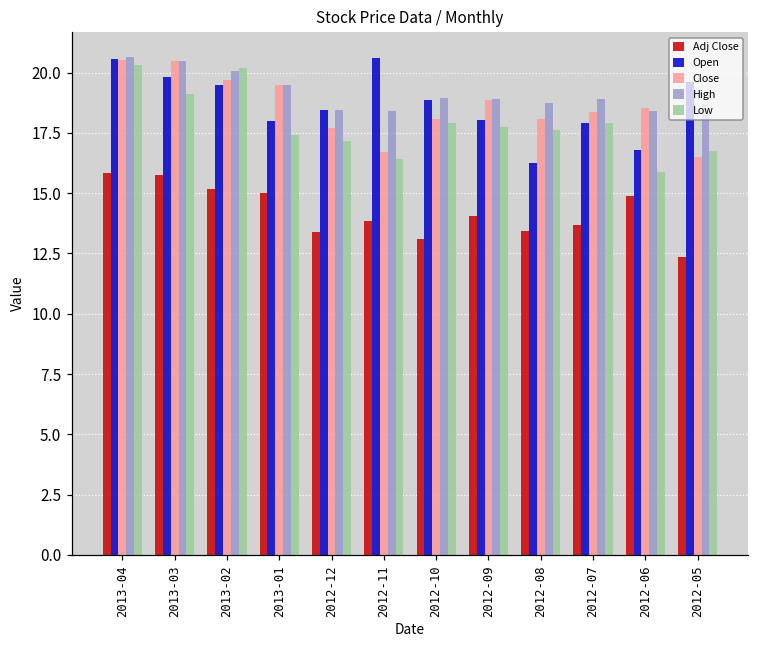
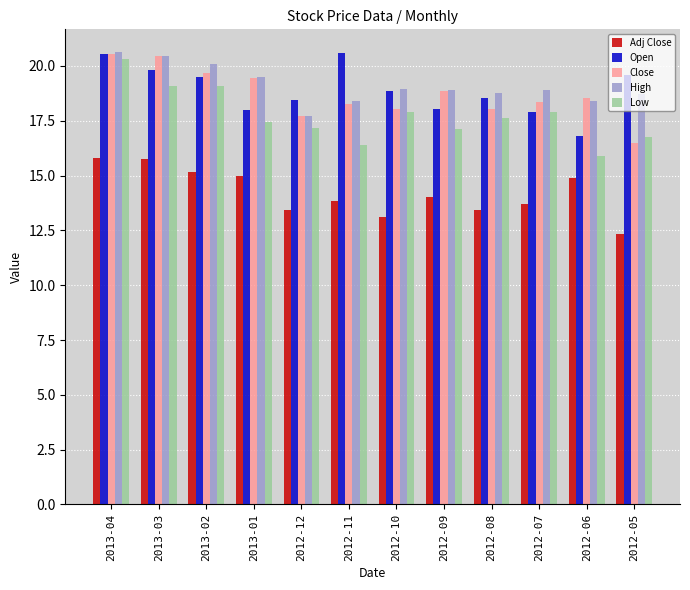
Low, 2013-02: 20.2 -> 19.1
High, 2012-12: 18.4 -> 17.7
Close, 2012-11: 16.7 -> 18.3
Low, 2012-09: 17.8 -> 17.1
Open, 2012-08: 16.3 -> 18.5
